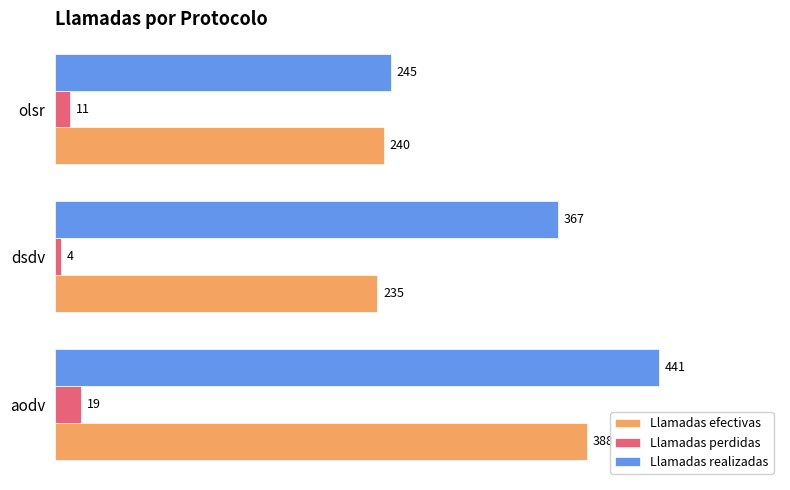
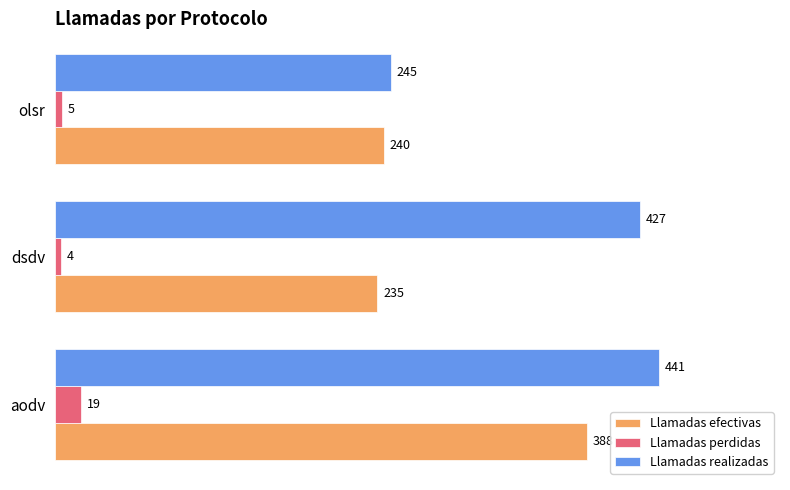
Llamadas perdidas, olsr: 11 -> 5
Llamadas realizadas, dsdv: 367 -> 427
